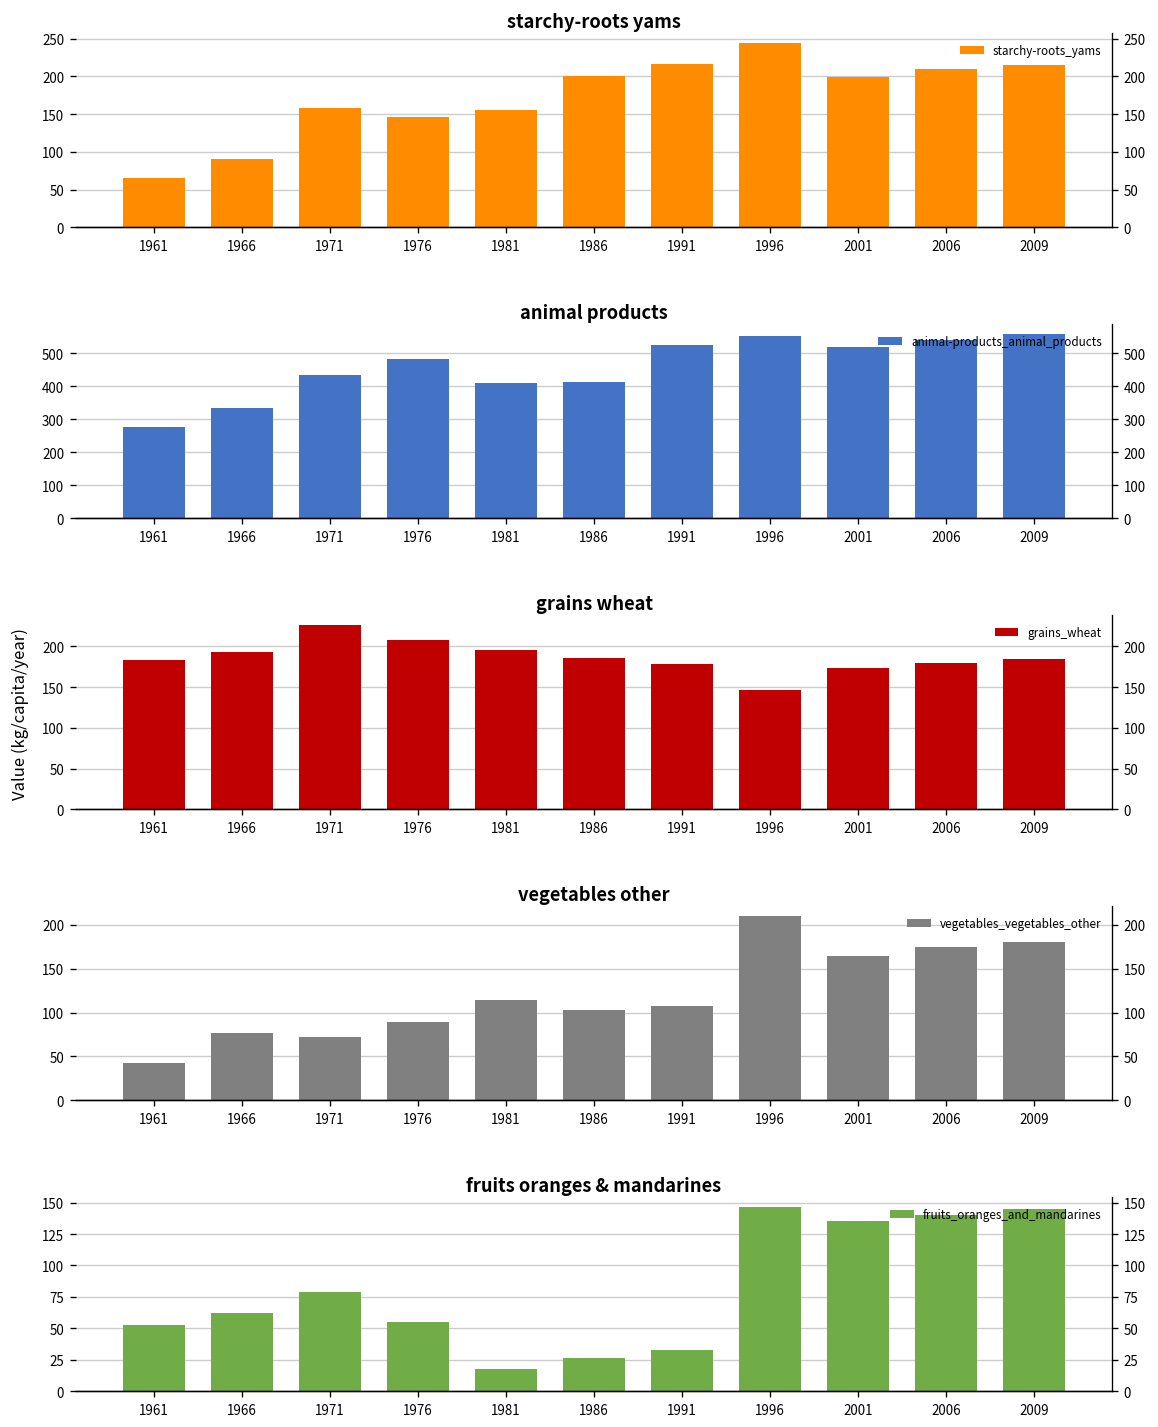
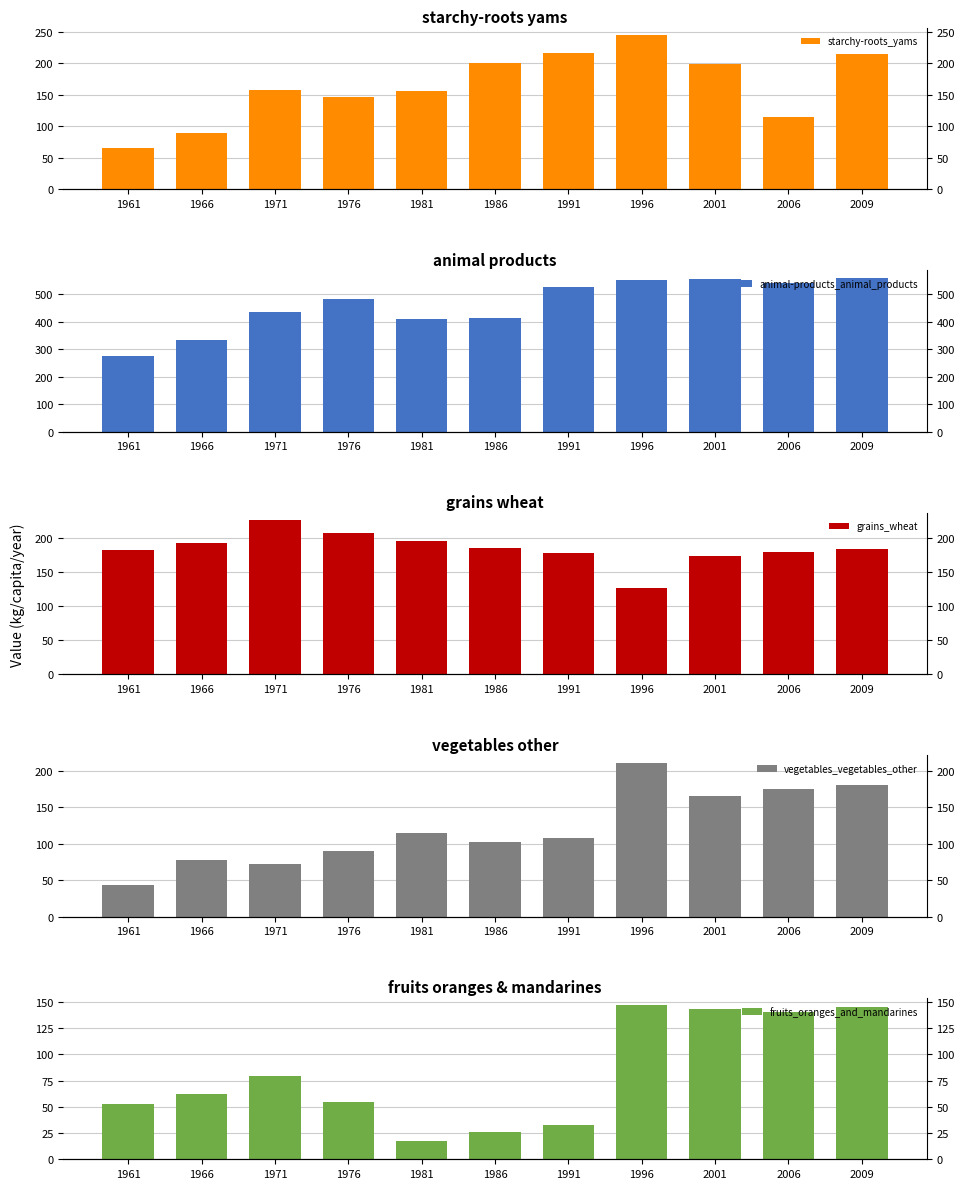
starchy-roots yams, 2006: 210 -> 120
animal products, 2001: 520 -> 550
grains wheat, 1996: 150 -> 130
fruits oranges & mandarines, 2001: 135 -> 144
